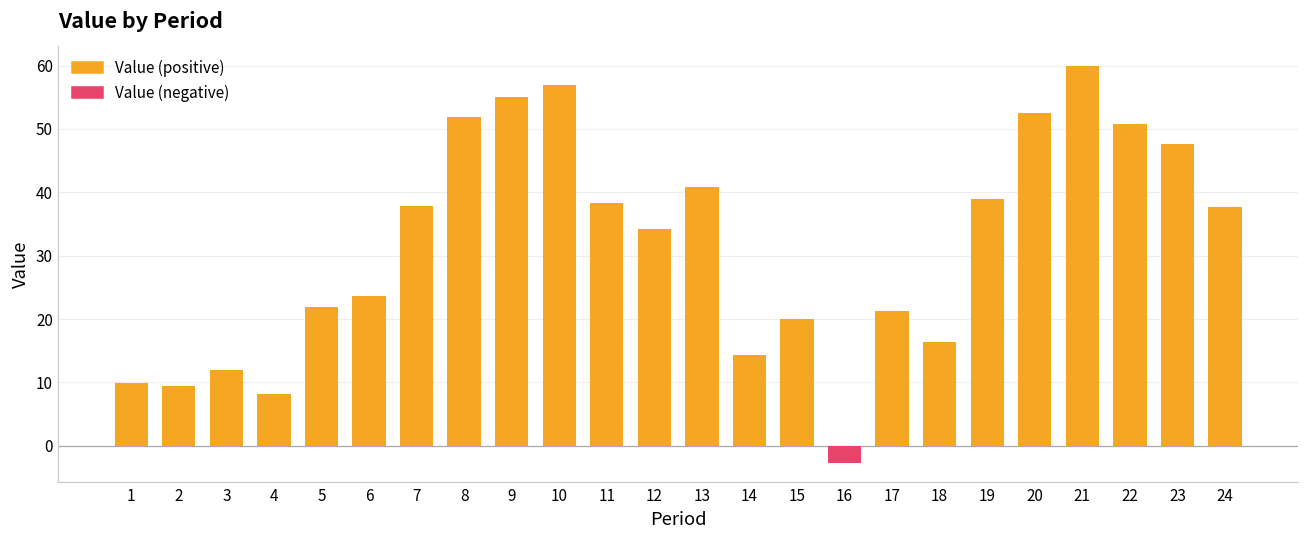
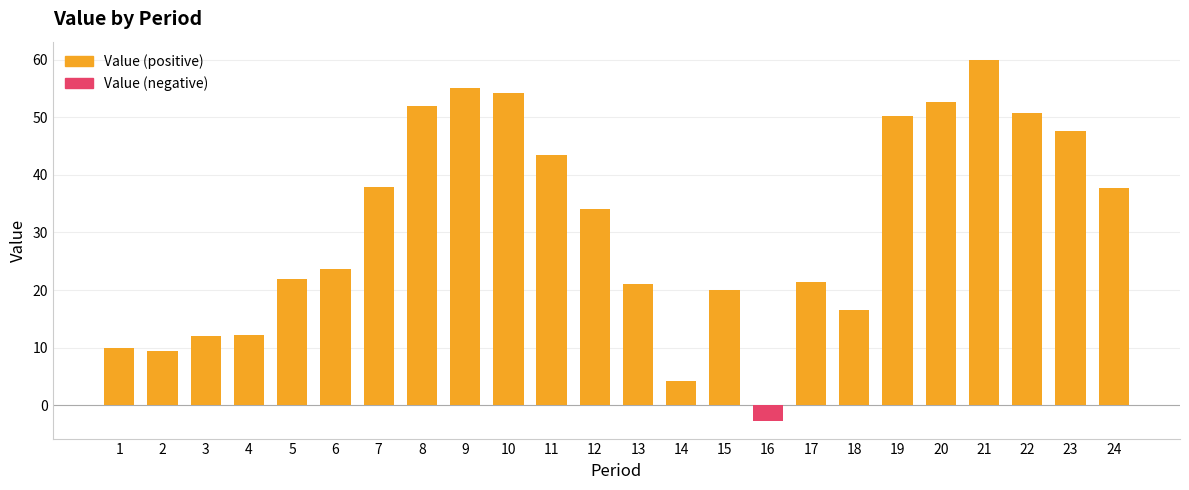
Value (positive), 4: 8 -> 12
Value (positive), 10: 57 -> 54
Value (positive), 11: 38 -> 43
Value (positive), 13: 41 -> 21
Value (positive), 14: 14 -> 4
Value (positive), 19: 39 -> 50
